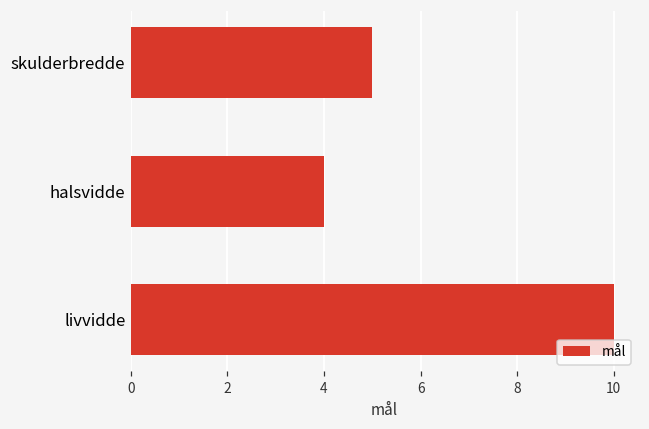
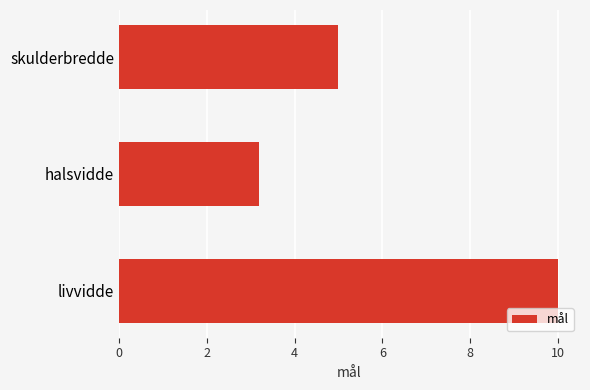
halsvidde: 4.0 -> 3.2
